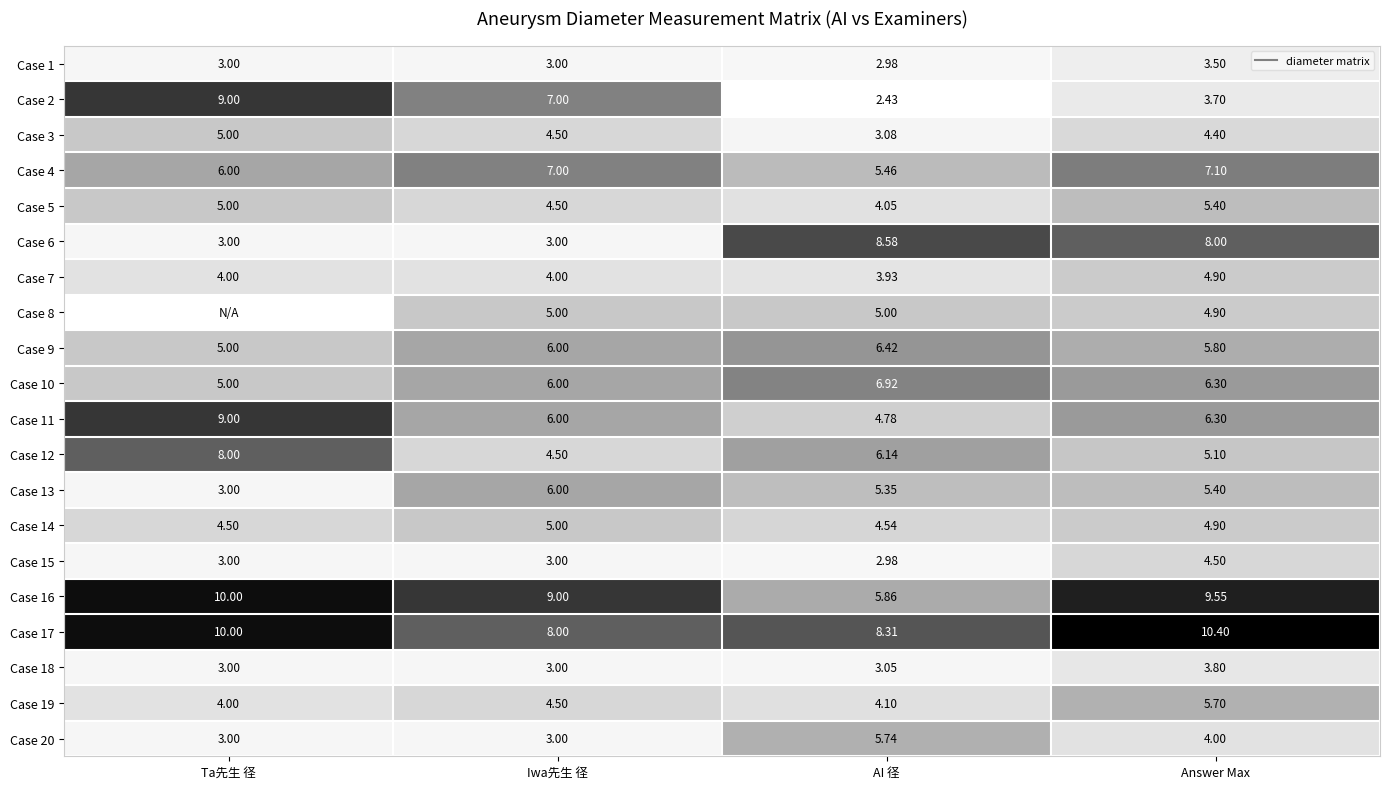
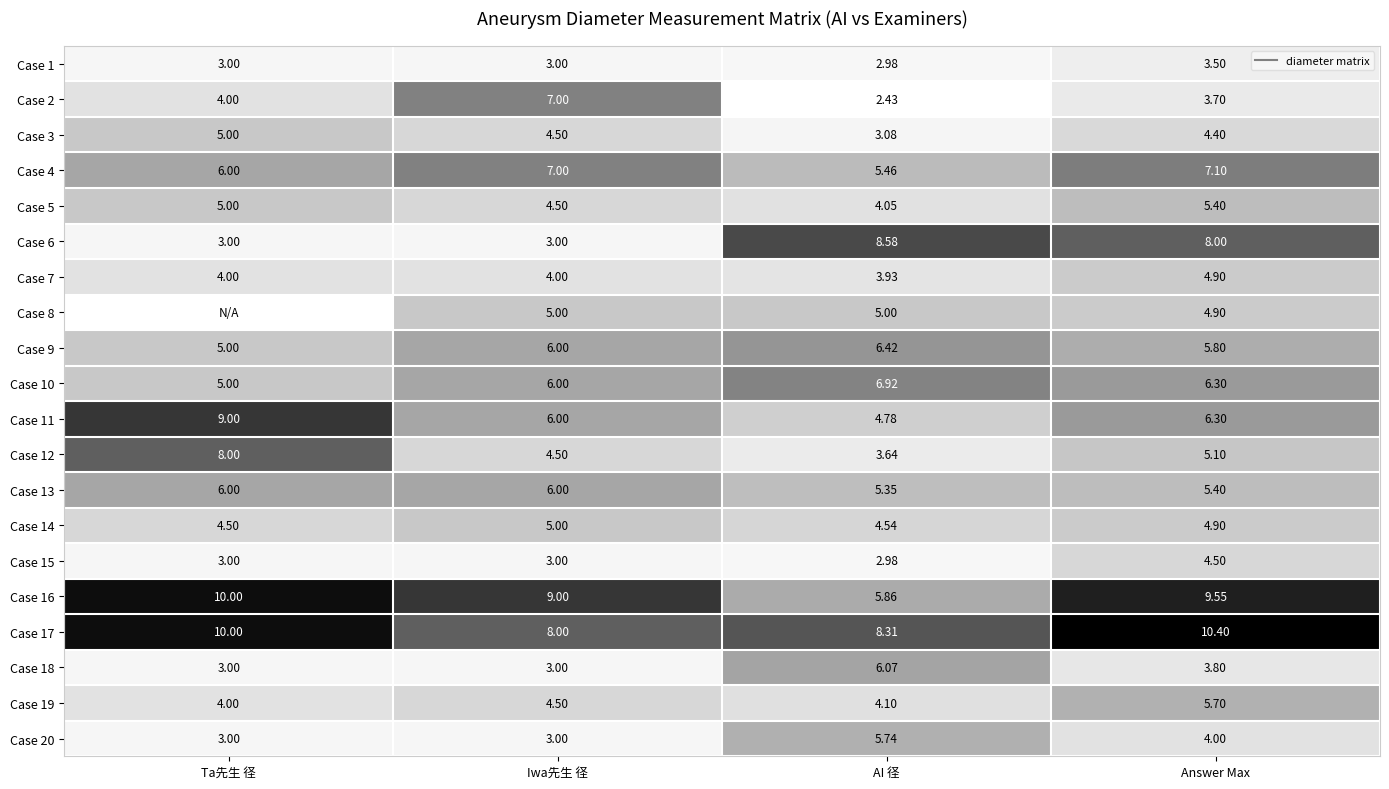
Case 2, Ta先生 径: 9.00 -> 4.00
Case 12, AI 径: 6.14 -> 3.64
Case 13, Ta先生 径: 3.00 -> 6.00
Case 18, AI 径: 3.05 -> 6.07
